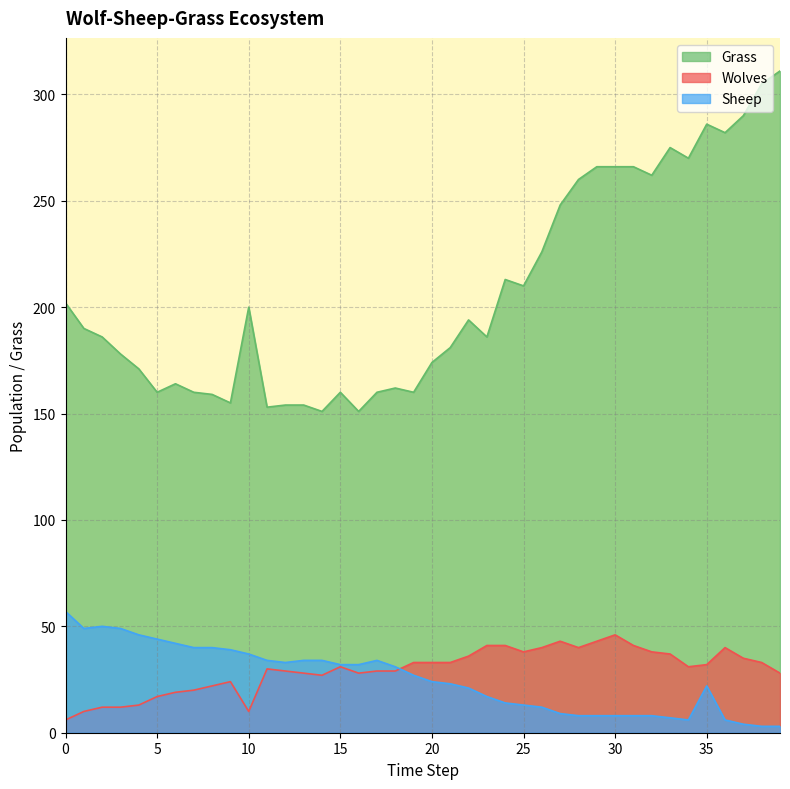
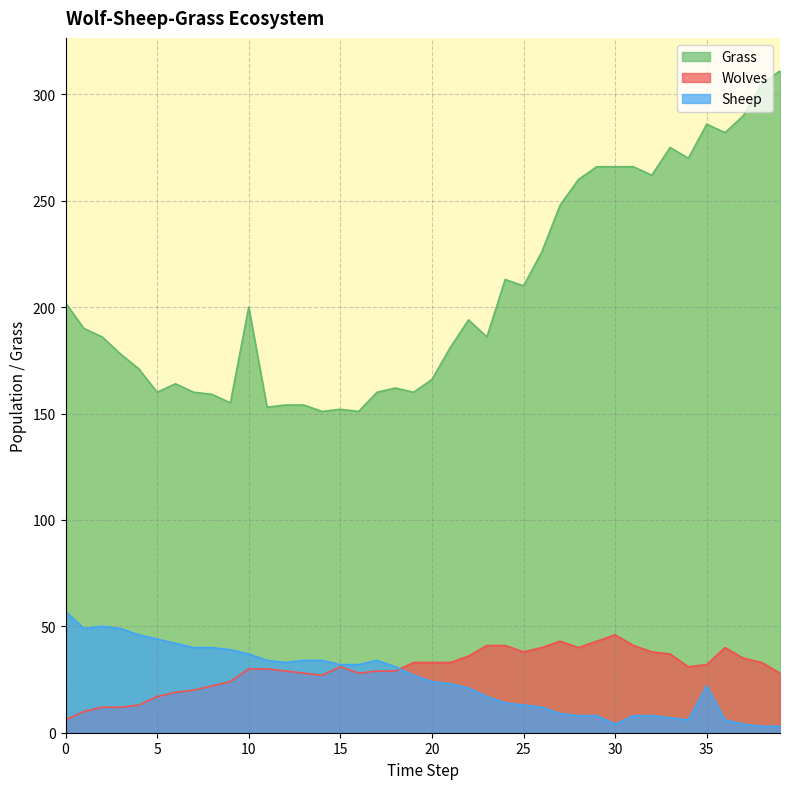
Wolves, 10: 10 -> 30
Grass, 15: 160 -> 152
Grass, 20: 174 -> 166
Sheep, 30: 8 -> 4
